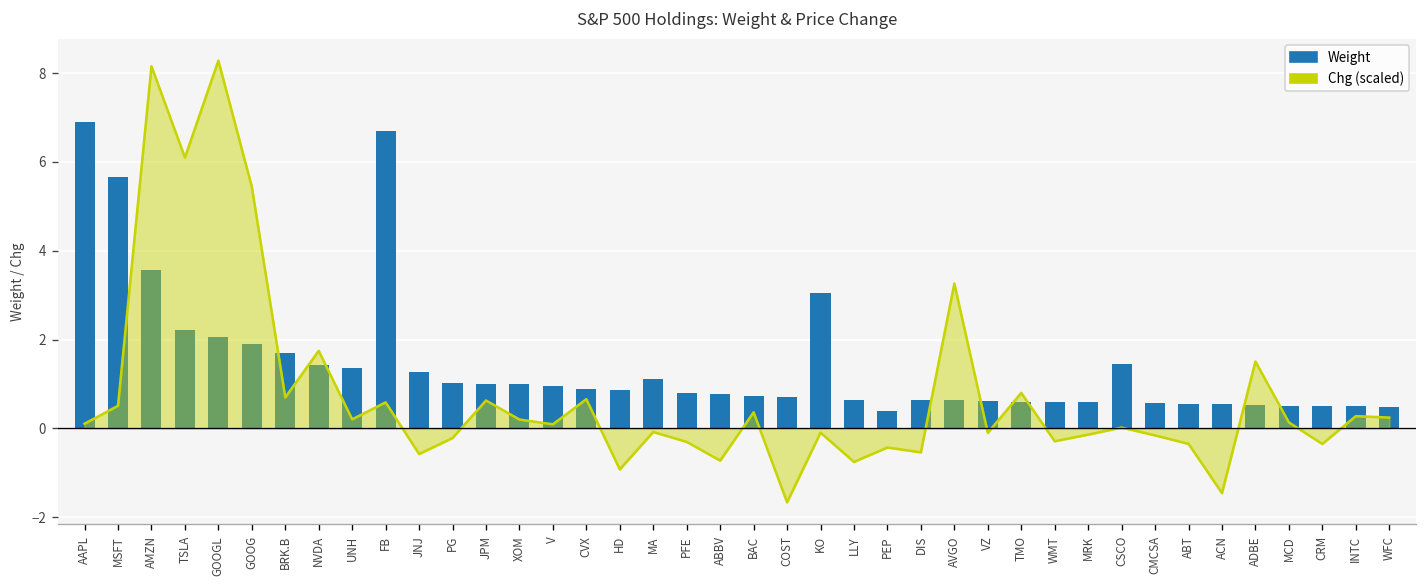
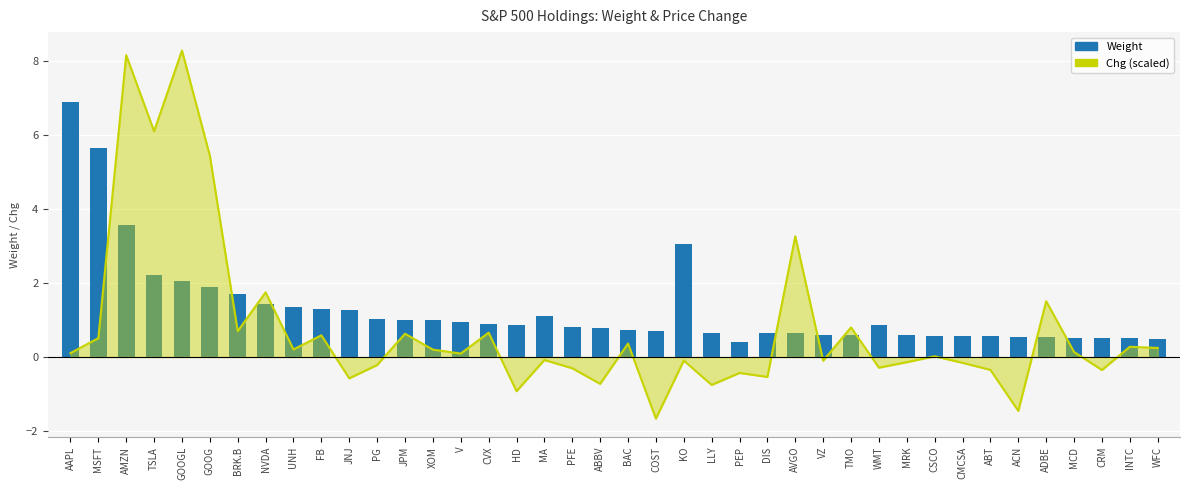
Weight, FB: 6.7 -> 1.3
Weight, WMT: 0.6 -> 0.9
Weight, CSCO: 1.5 -> 0.6
